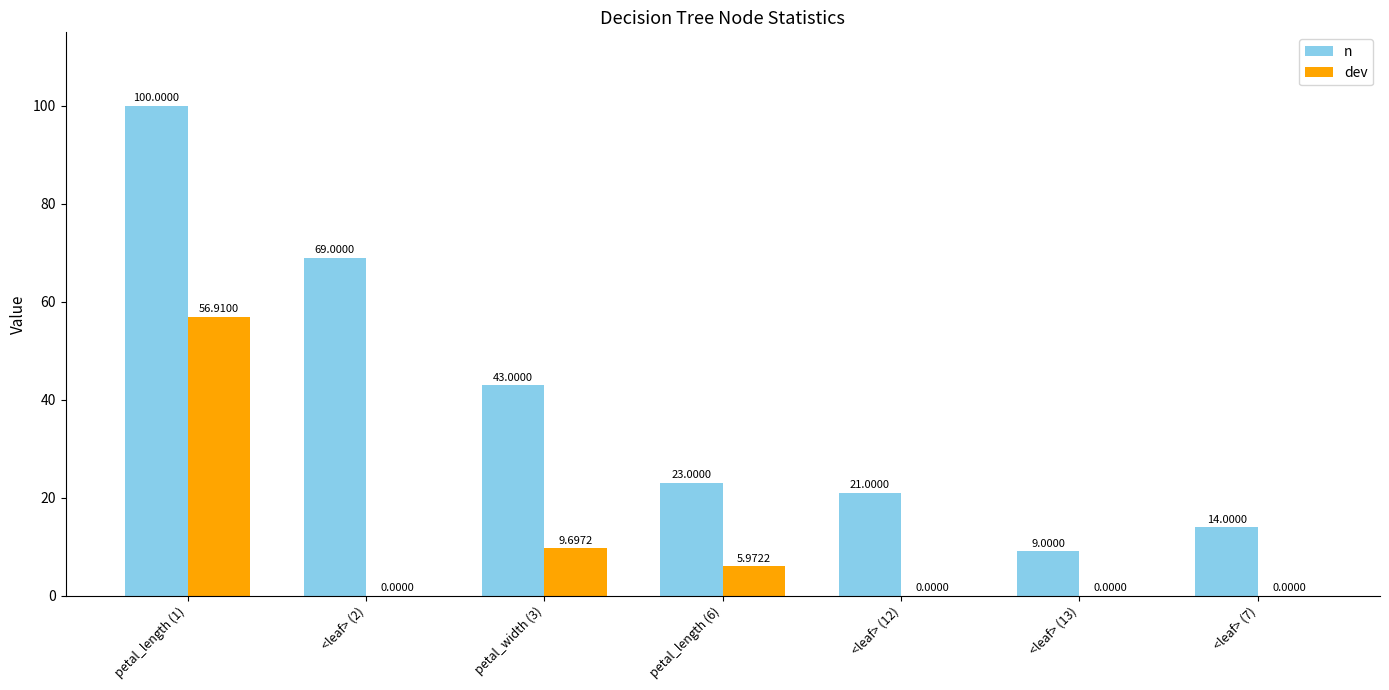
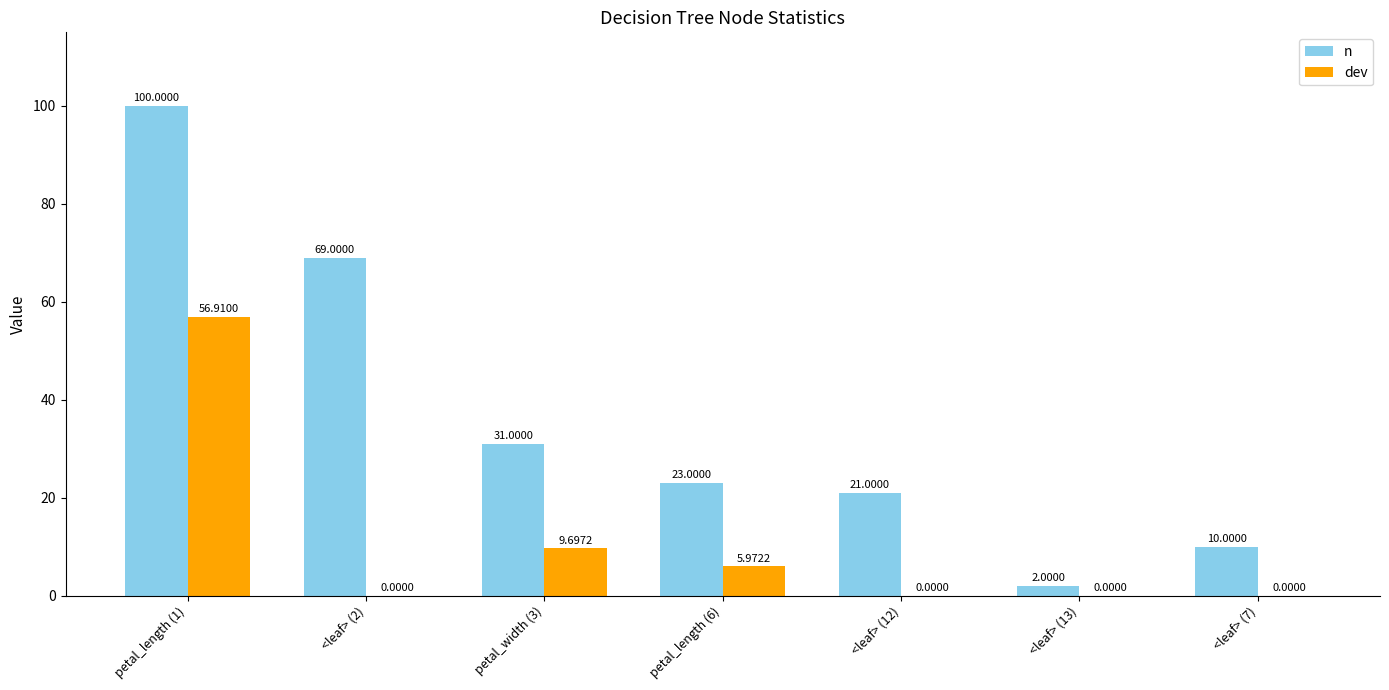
n, petal_width (3): 43.0000 -> 31.0000
n, <leaf> (13): 9.0000 -> 2.0000
n, <leaf> (7): 14.0000 -> 10.0000
